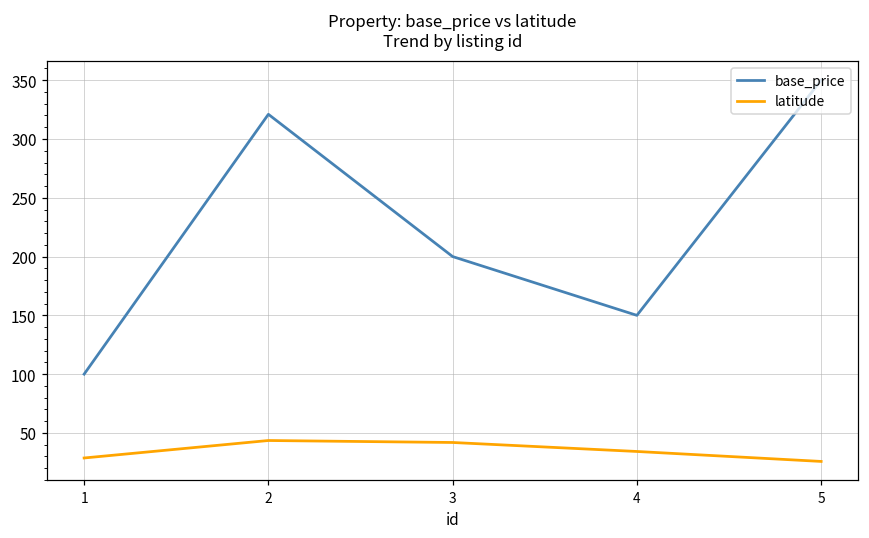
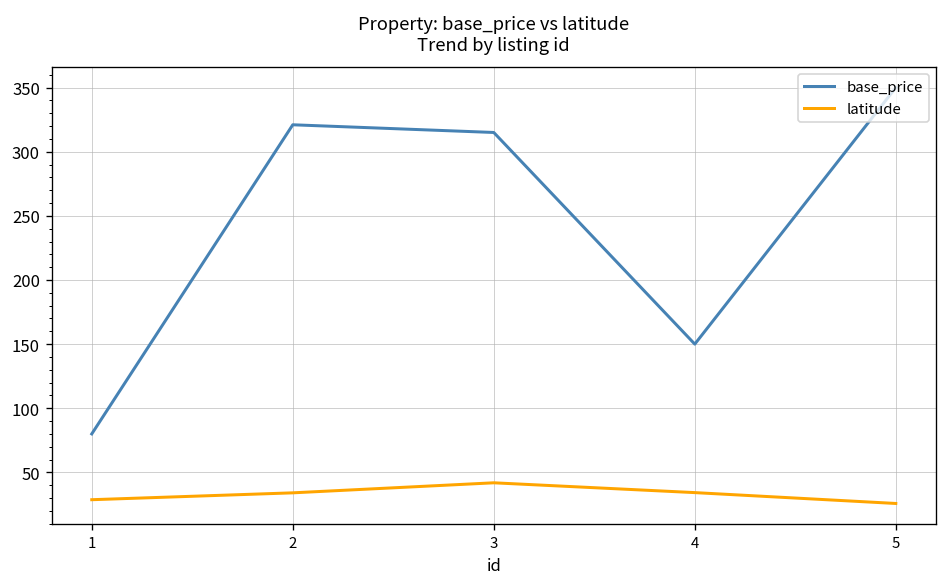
base_price, 1: 100 -> 80
latitude, 2: 44 -> 34
base_price, 3: 200 -> 315
